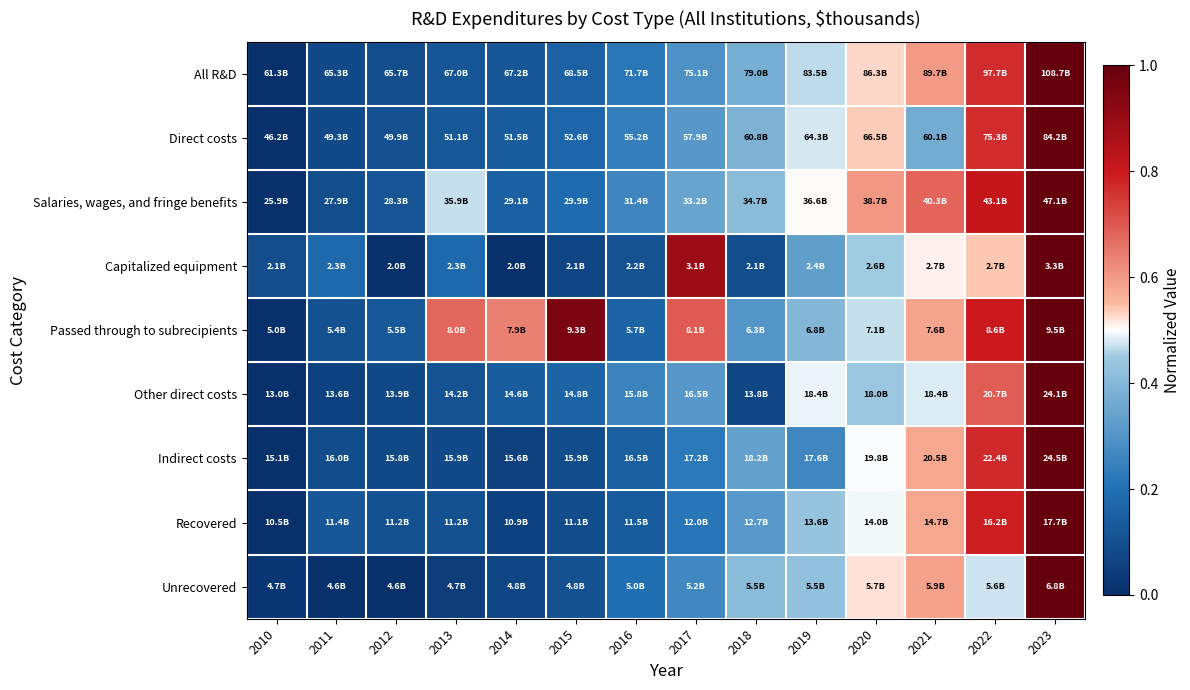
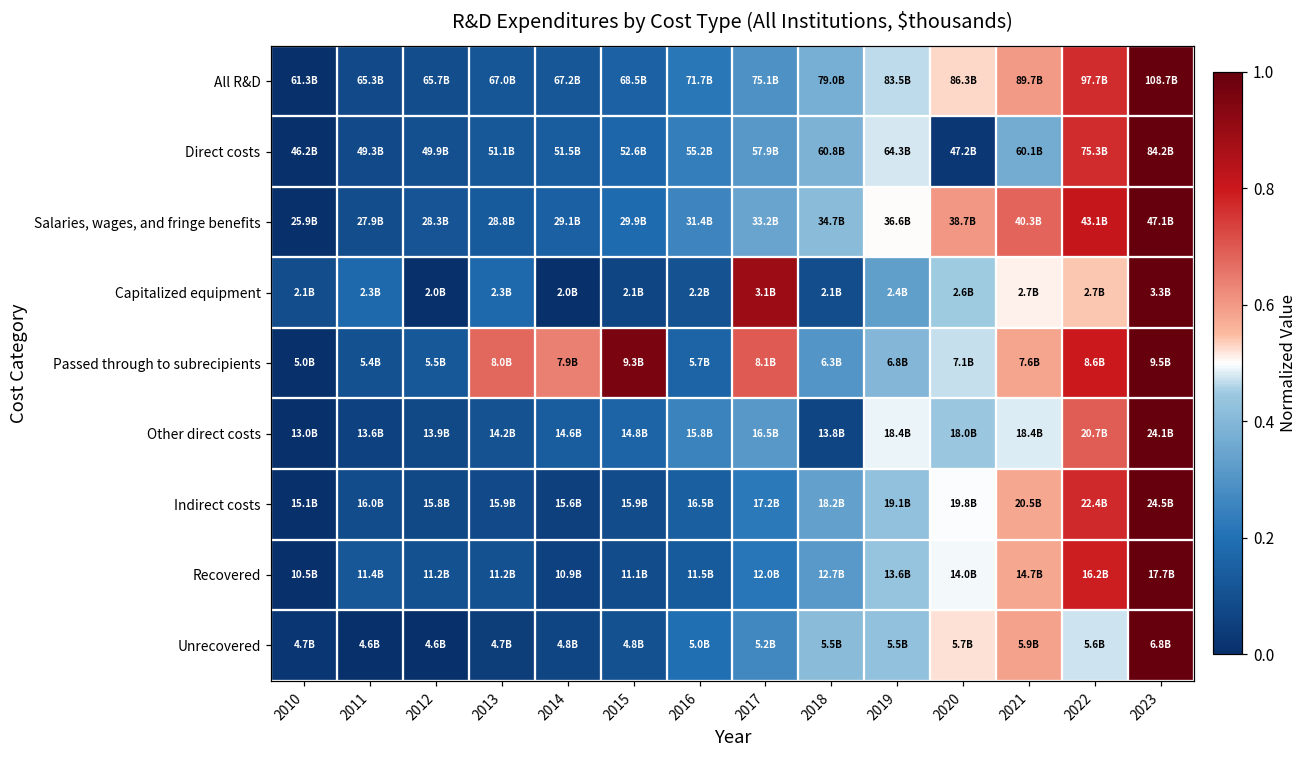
Direct costs, 2020: 66.5B -> 47.2B
Salaries, wages, and fringe benefits, 2013: 35.9B -> 28.8B
Indirect costs, 2019: 17.6B -> 19.1B
